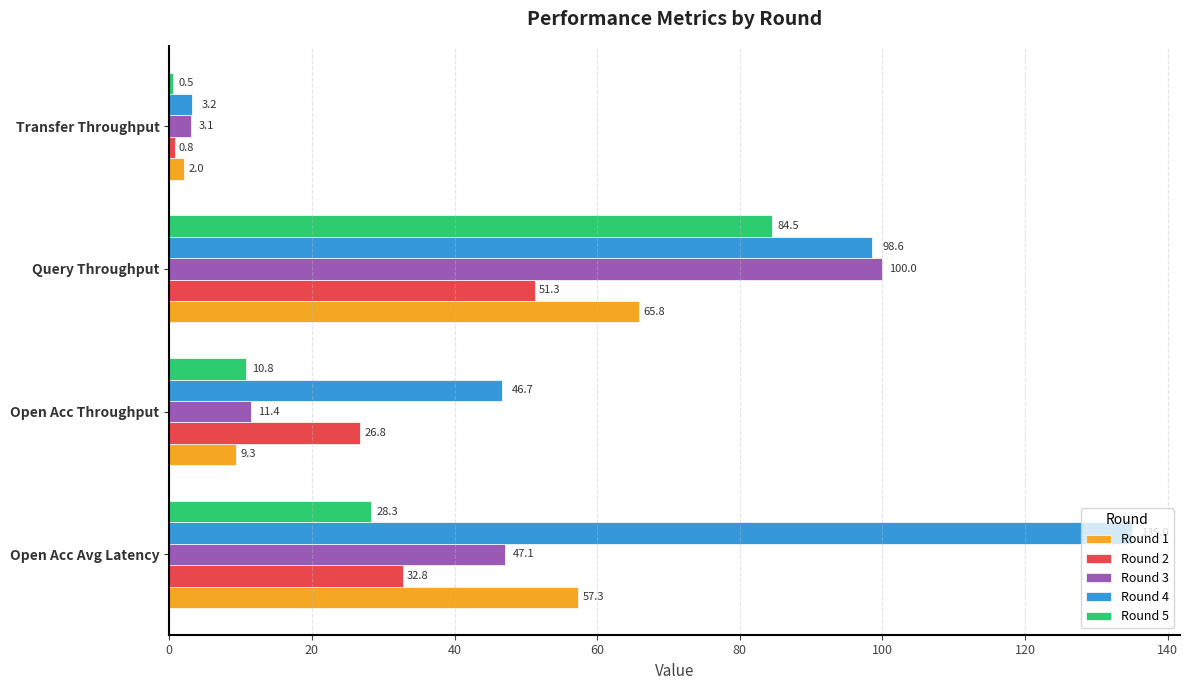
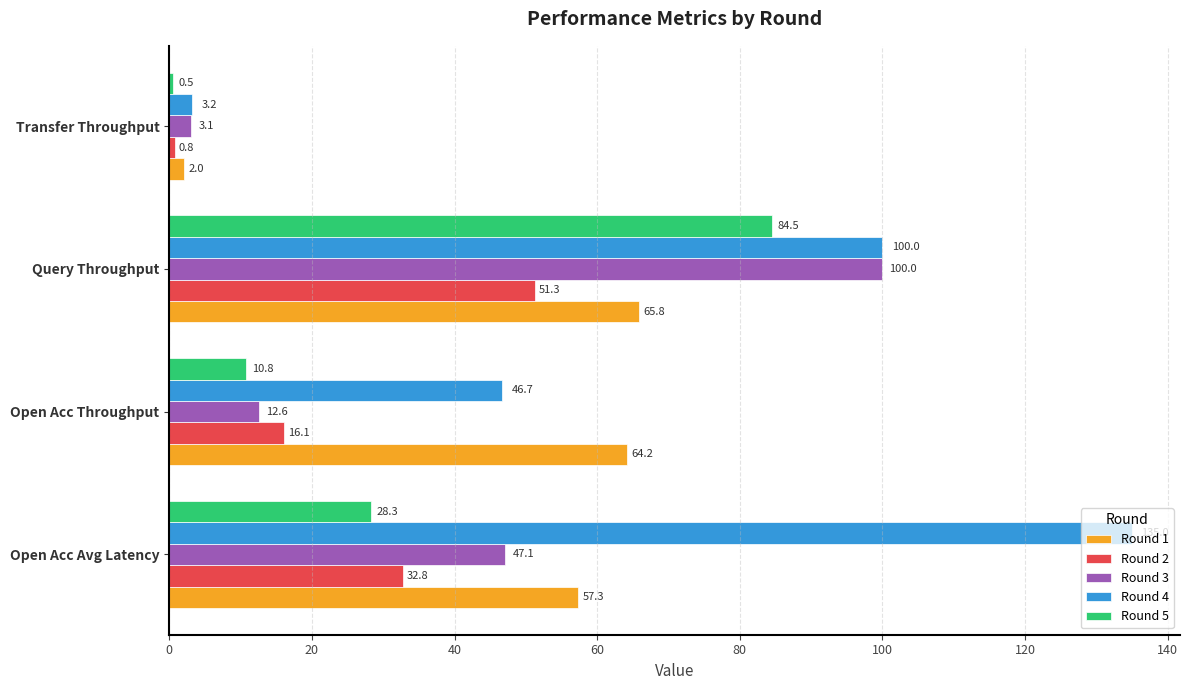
Round 4, Query Throughput: 98.6 -> 100.0
Round 3, Open Acc Throughput: 11.4 -> 12.6
Round 2, Open Acc Throughput: 26.8 -> 16.1
Round 1, Open Acc Throughput: 9.3 -> 64.2
